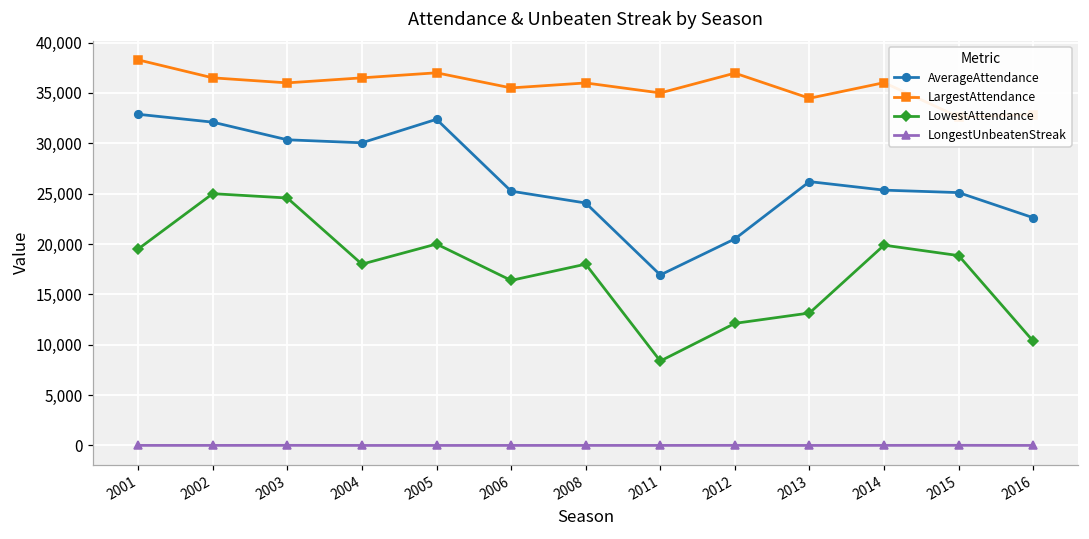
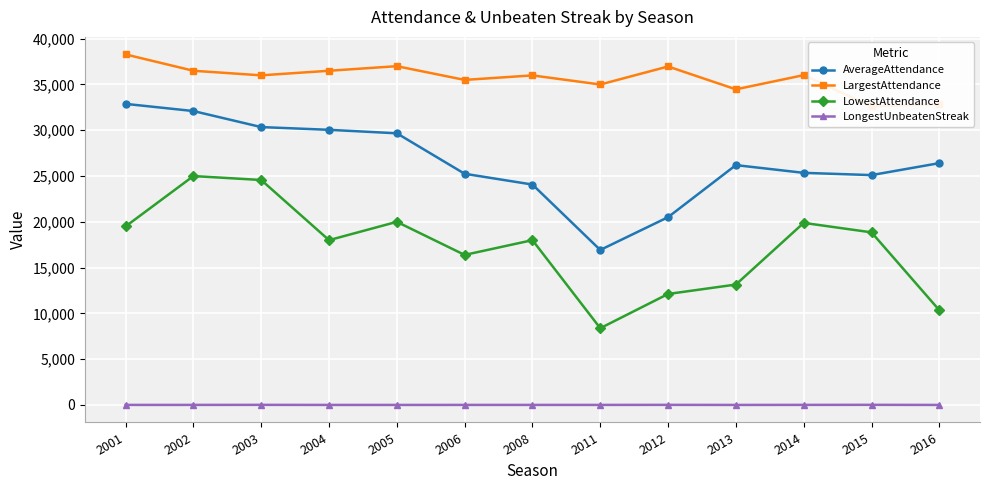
AverageAttendance, 2005: 32,000 -> 30,000
AverageAttendance, 2016: 23,000 -> 26,000
